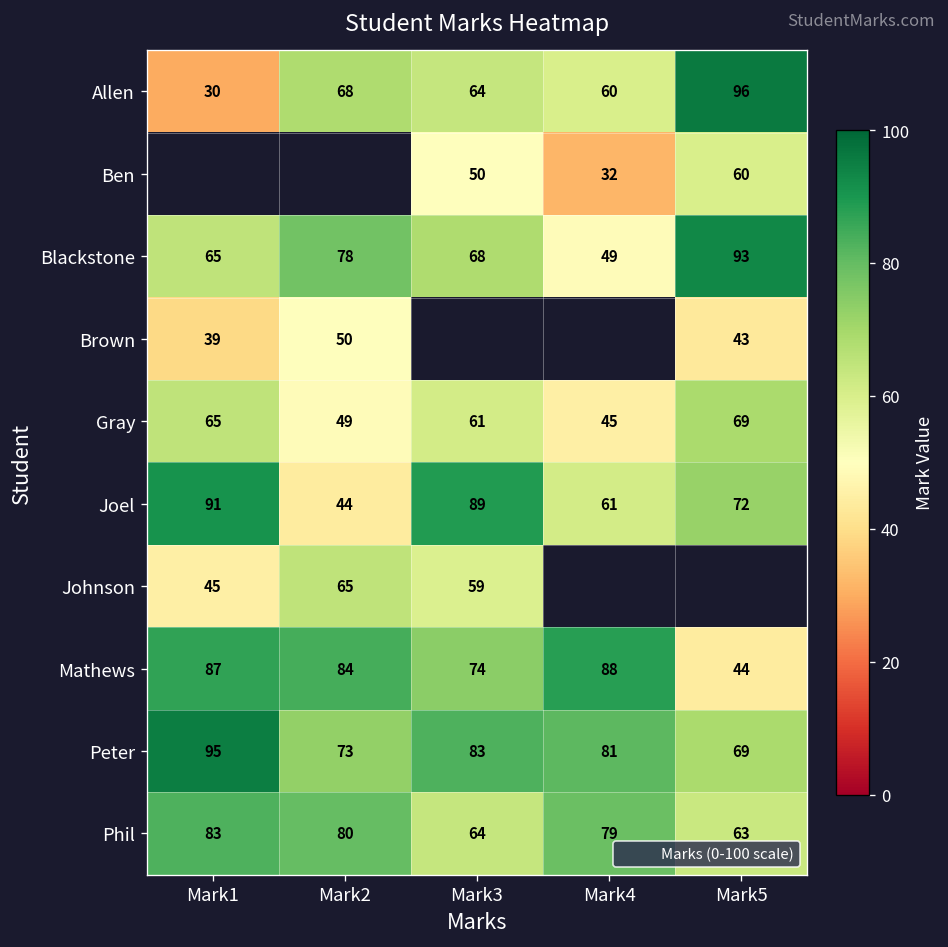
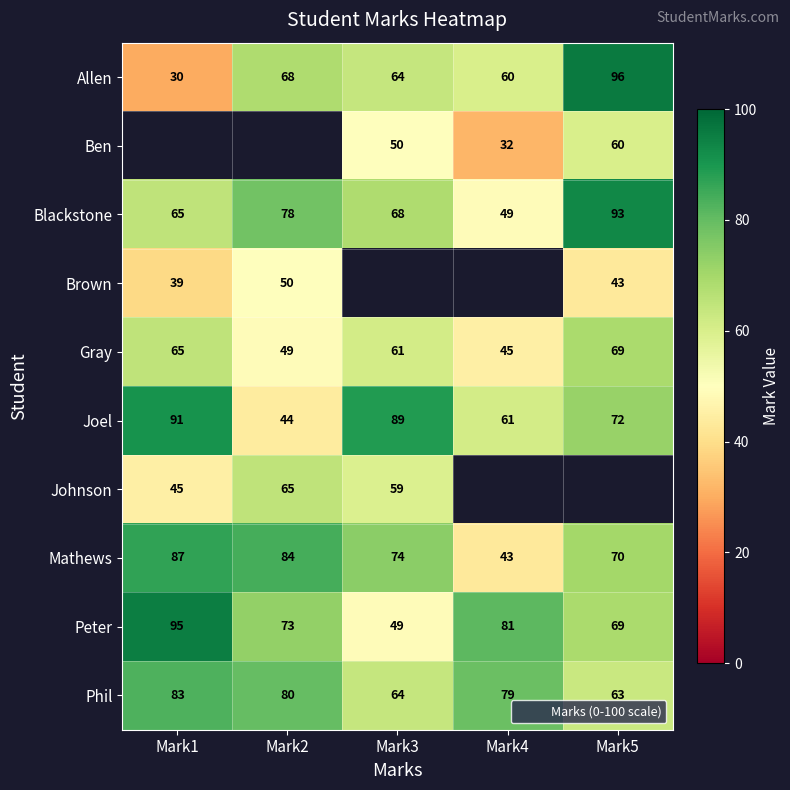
Mathews, Mark4: 88 -> 43
Mathews, Mark5: 44 -> 70
Peter, Mark3: 83 -> 49
